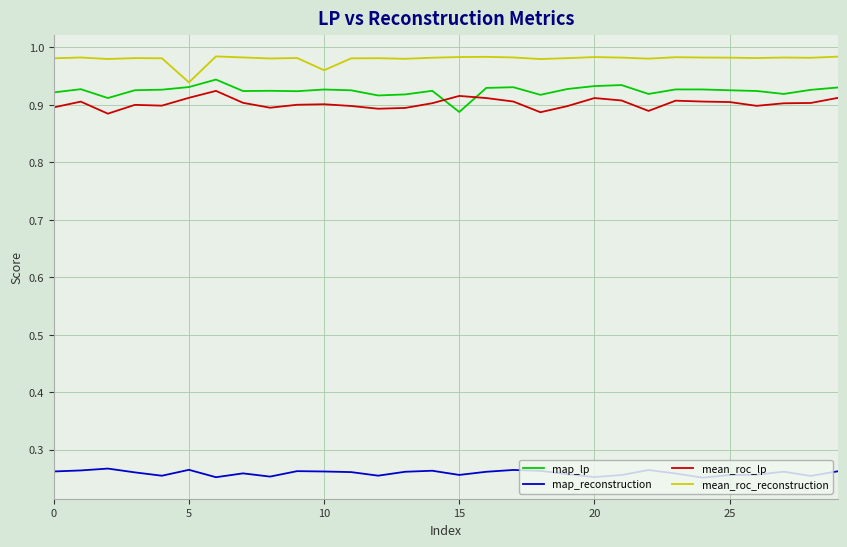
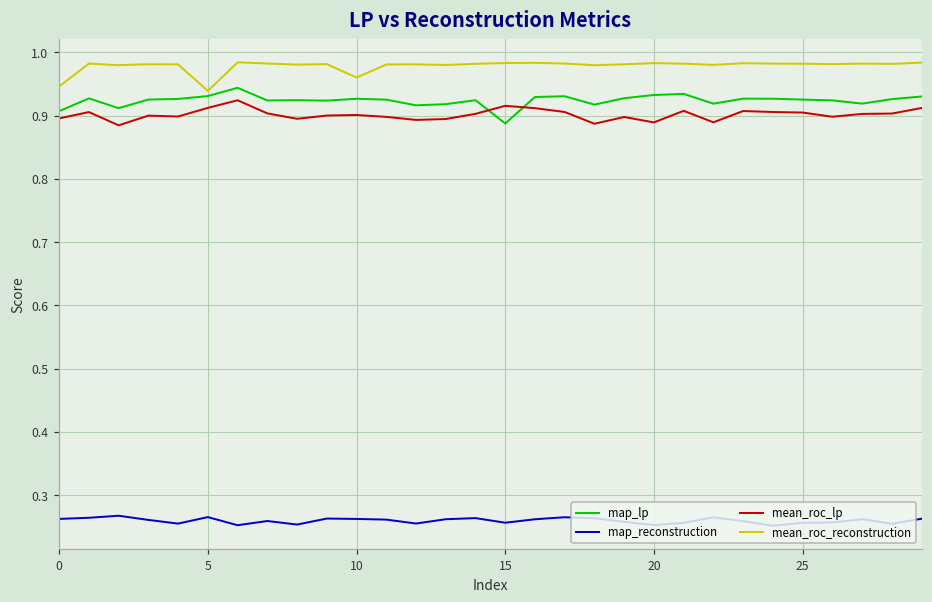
map_lp, 0: 0.92 -> 0.91
mean_roc_reconstruction, 0: 0.98 -> 0.95
mean_roc_lp, 20: 0.91 -> 0.89
